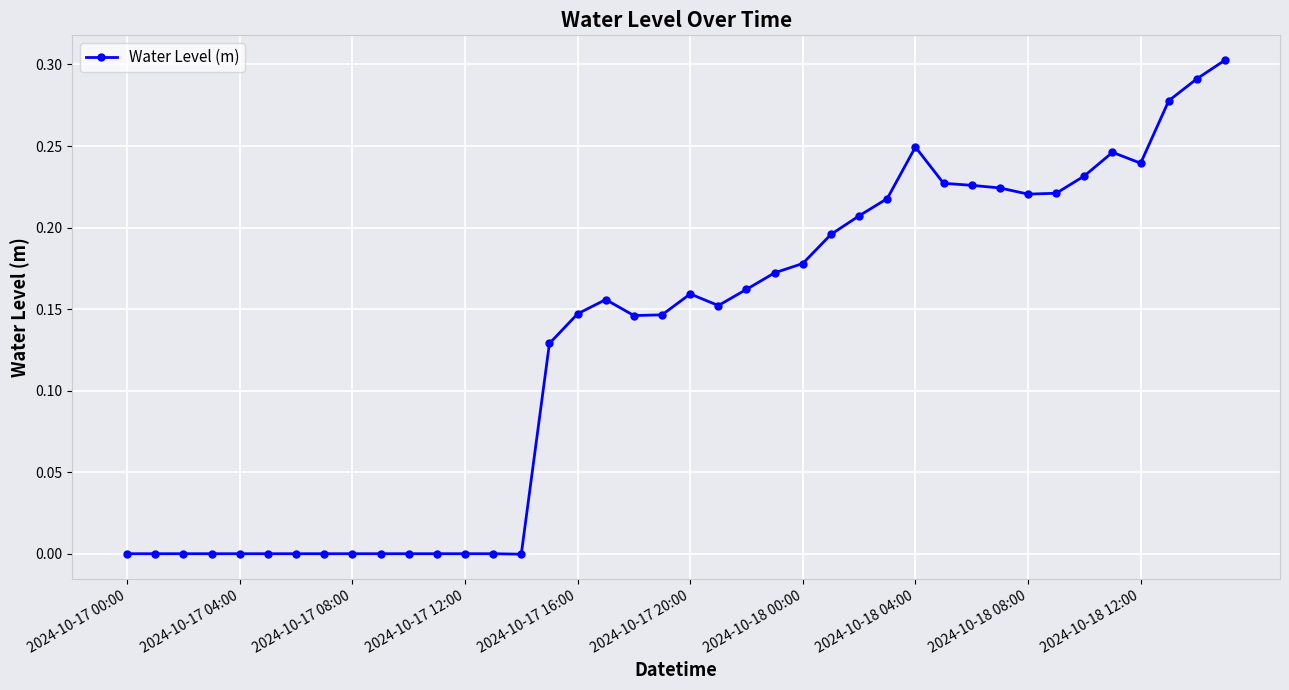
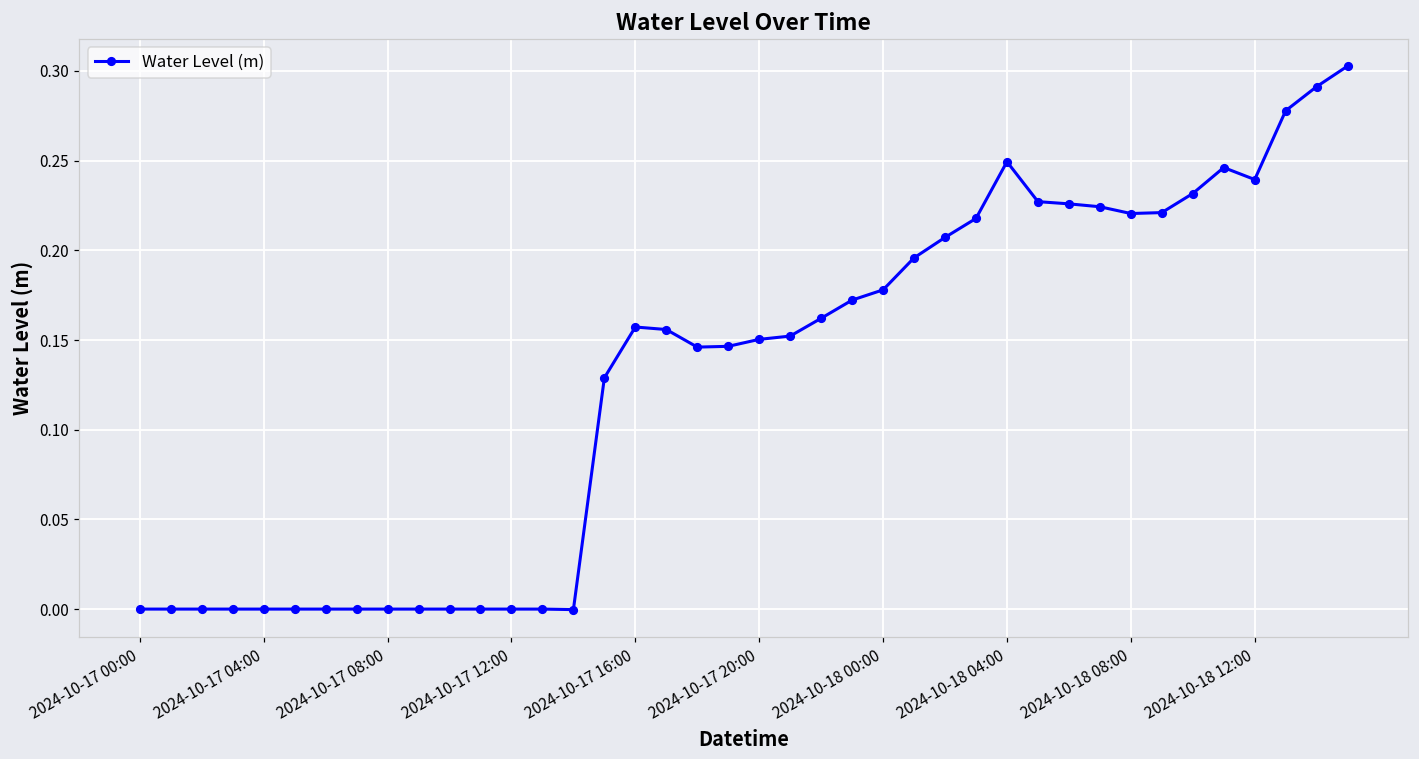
2024-10-17 16:00: 0.147 -> 0.157
2024-10-17 20:00: 0.159 -> 0.150
